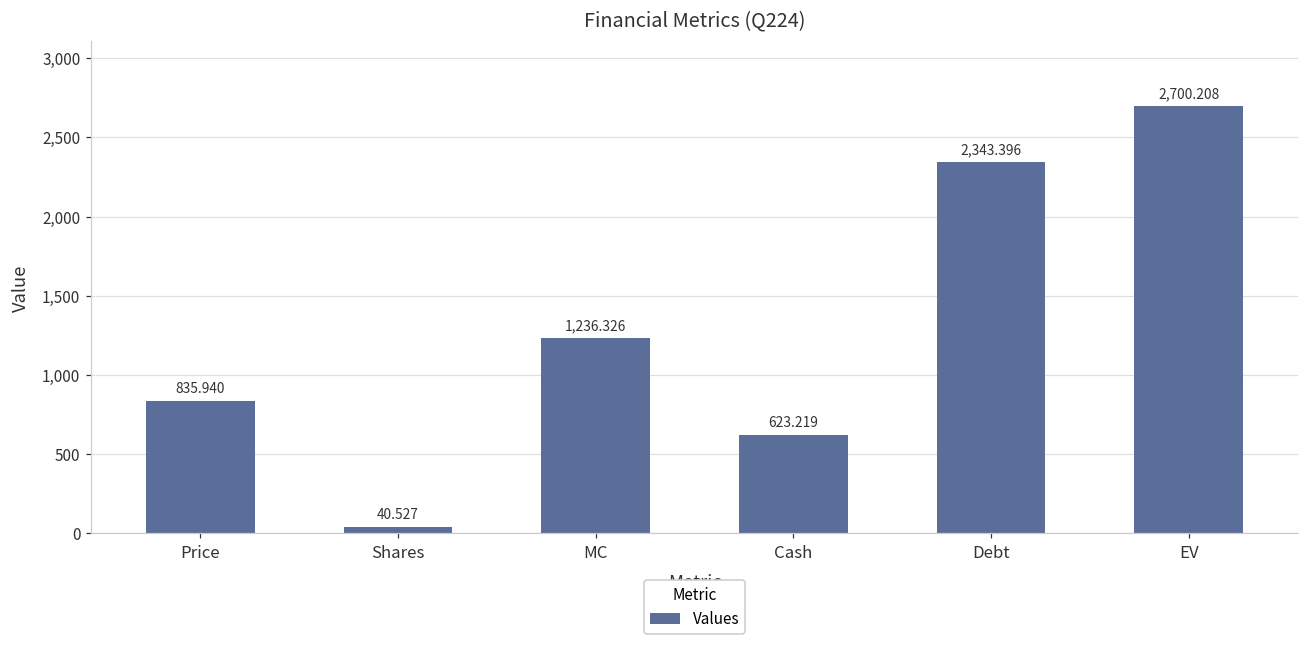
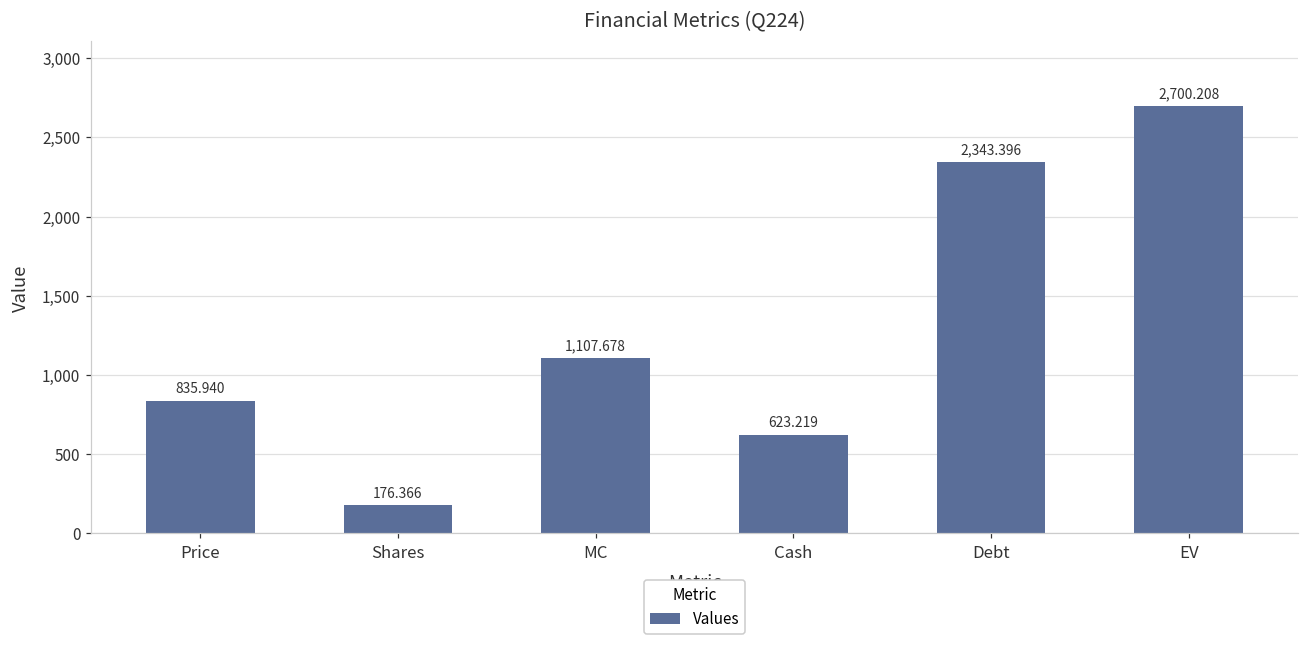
Shares: 40.527 -> 176.366
MC: 1,236.326 -> 1,107.678
